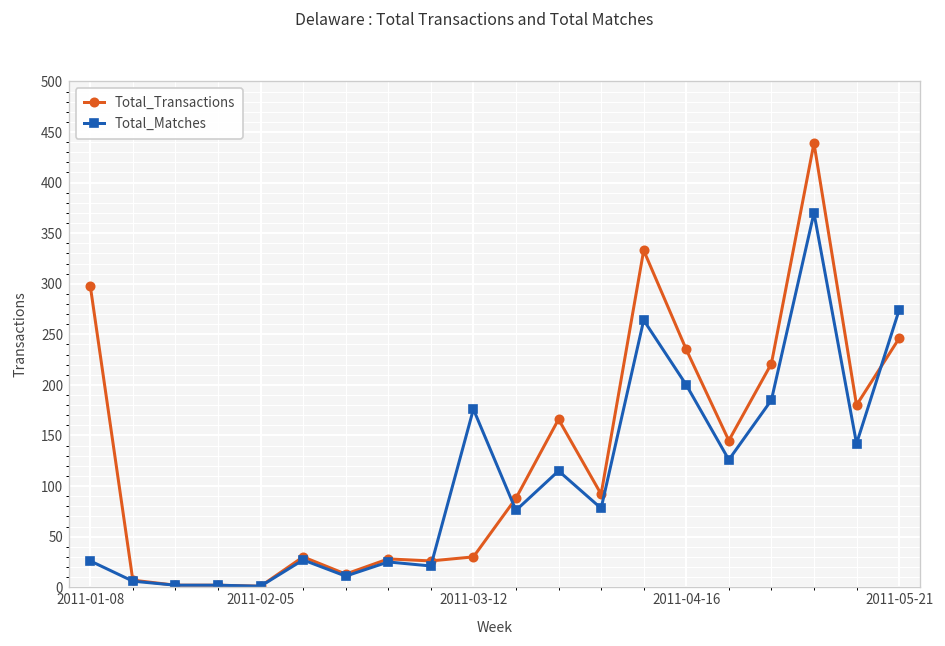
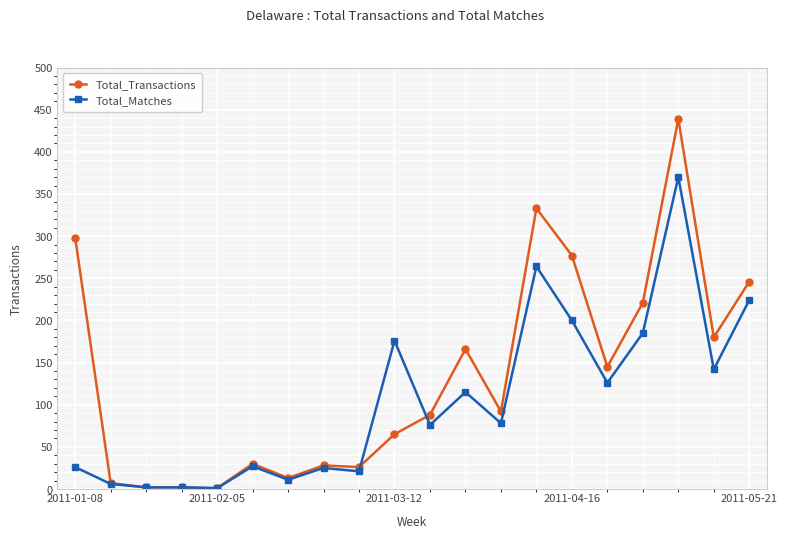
Total_Transactions, 2011-03-12: 30 -> 70
Total_Transactions, 2011-04-16: 240 -> 280
Total_Matches, 2011-05-21: 270 -> 220
